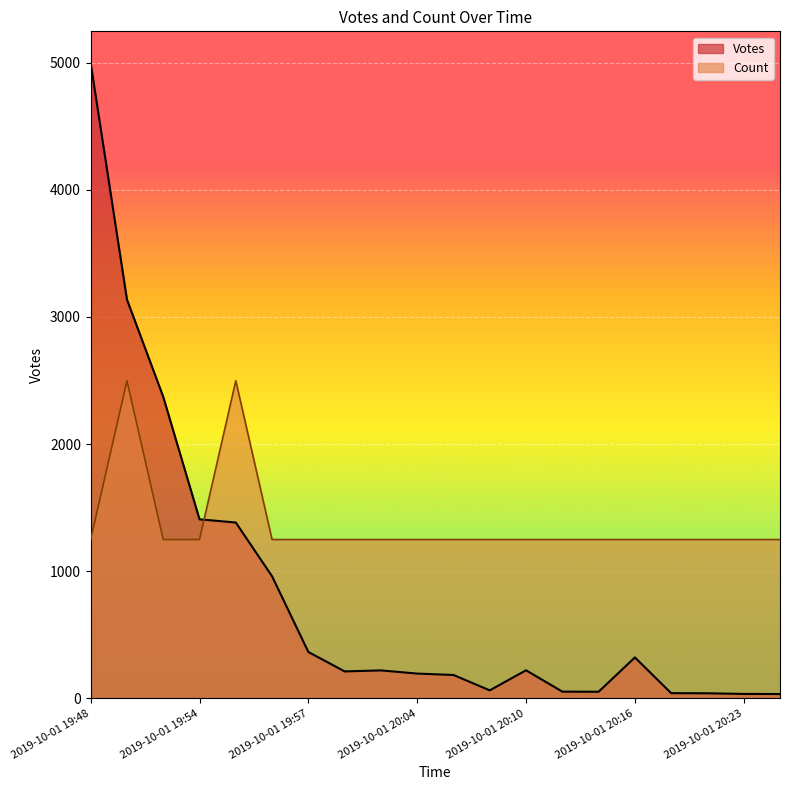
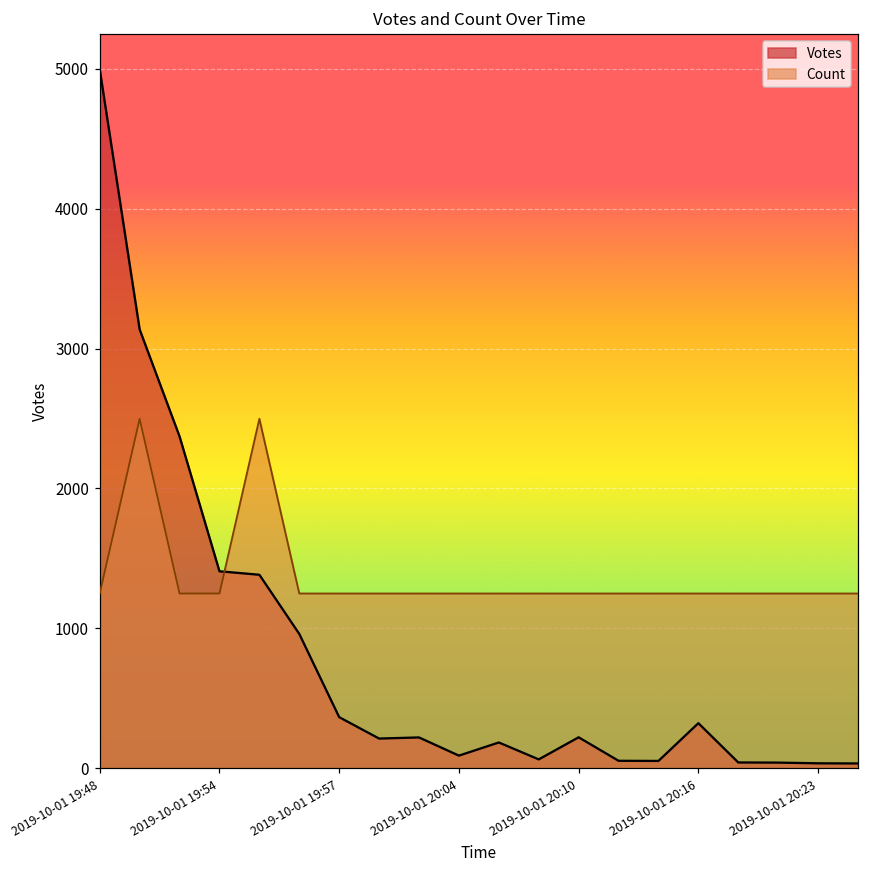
Votes, 2019-10-01 20:04: 200 -> 90
